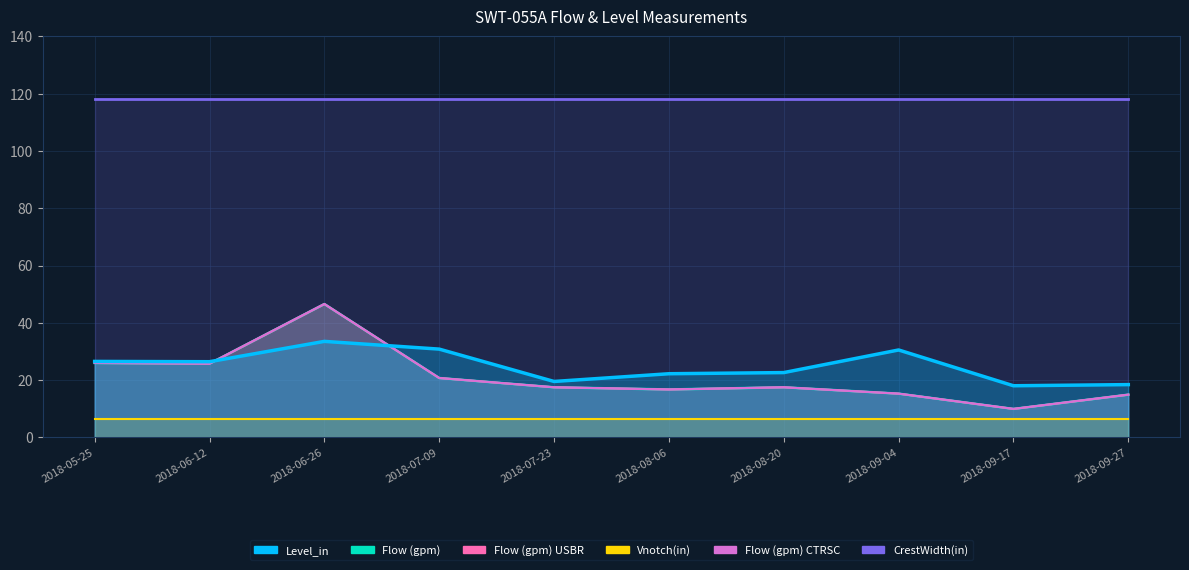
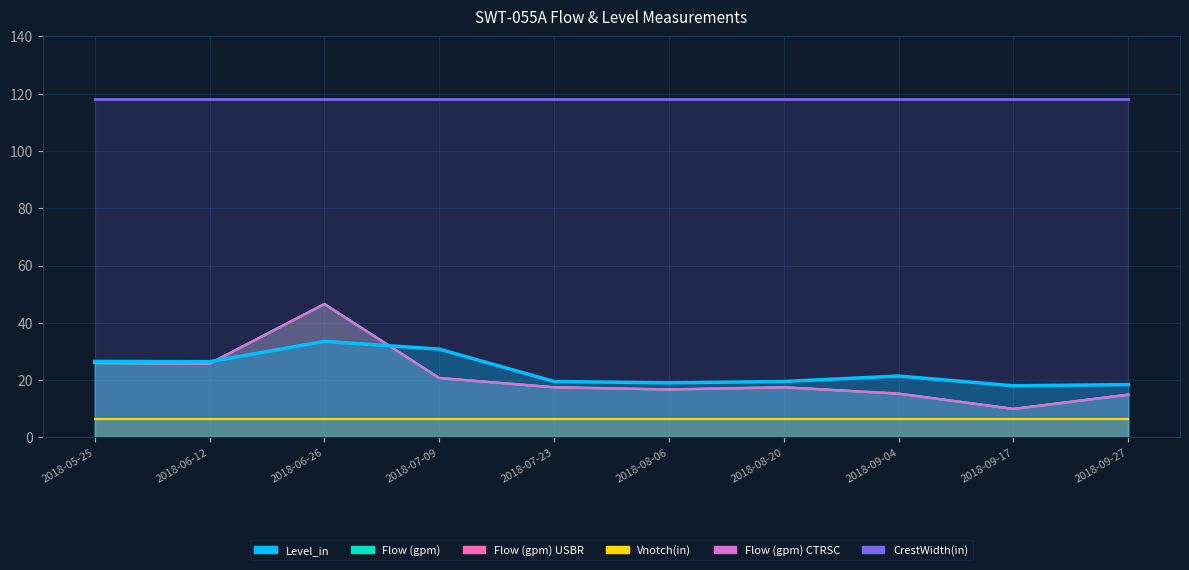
Level_in, 2018-08-06: 22 -> 19
Level_in, 2018-08-20: 23 -> 20
Level_in, 2018-09-04: 31 -> 21
